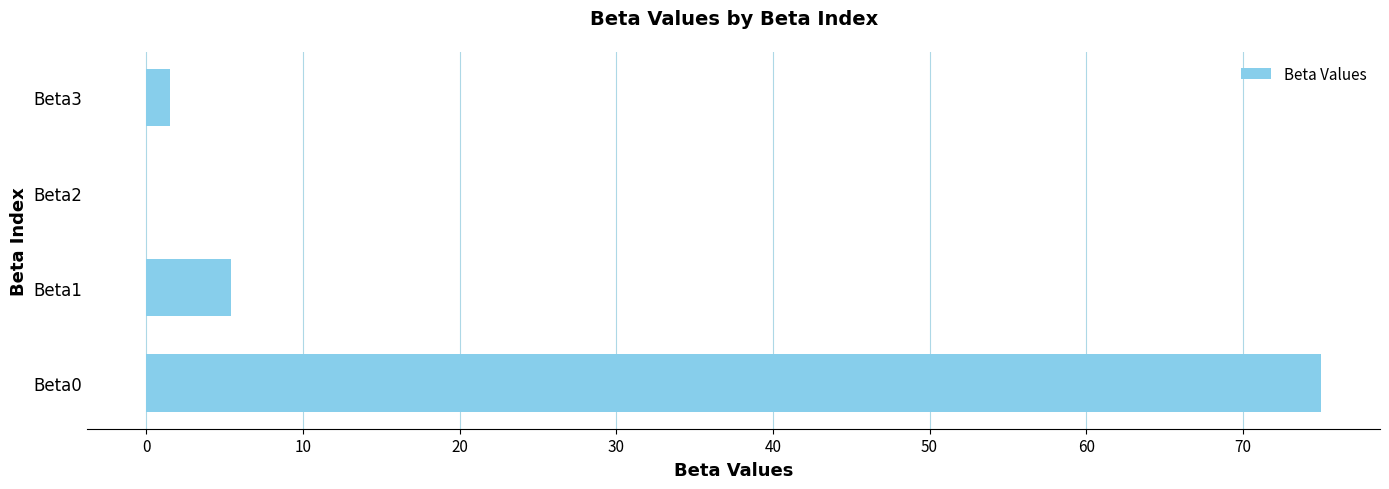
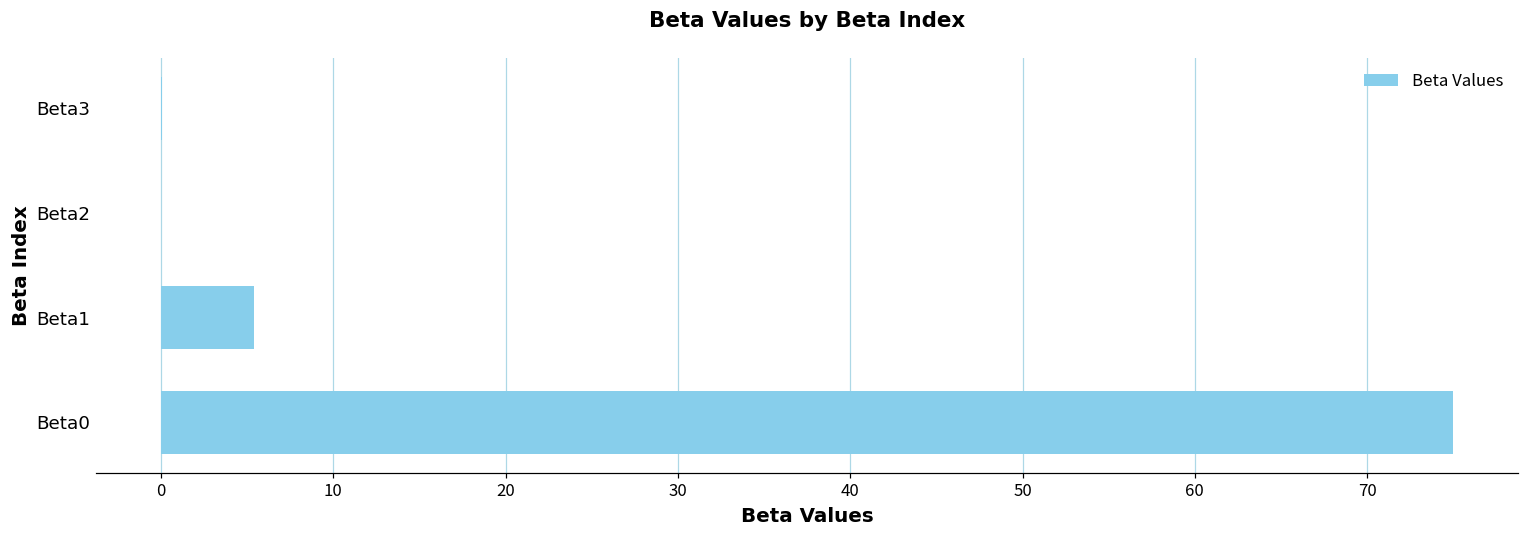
Beta3: 1.5 -> 0.0
